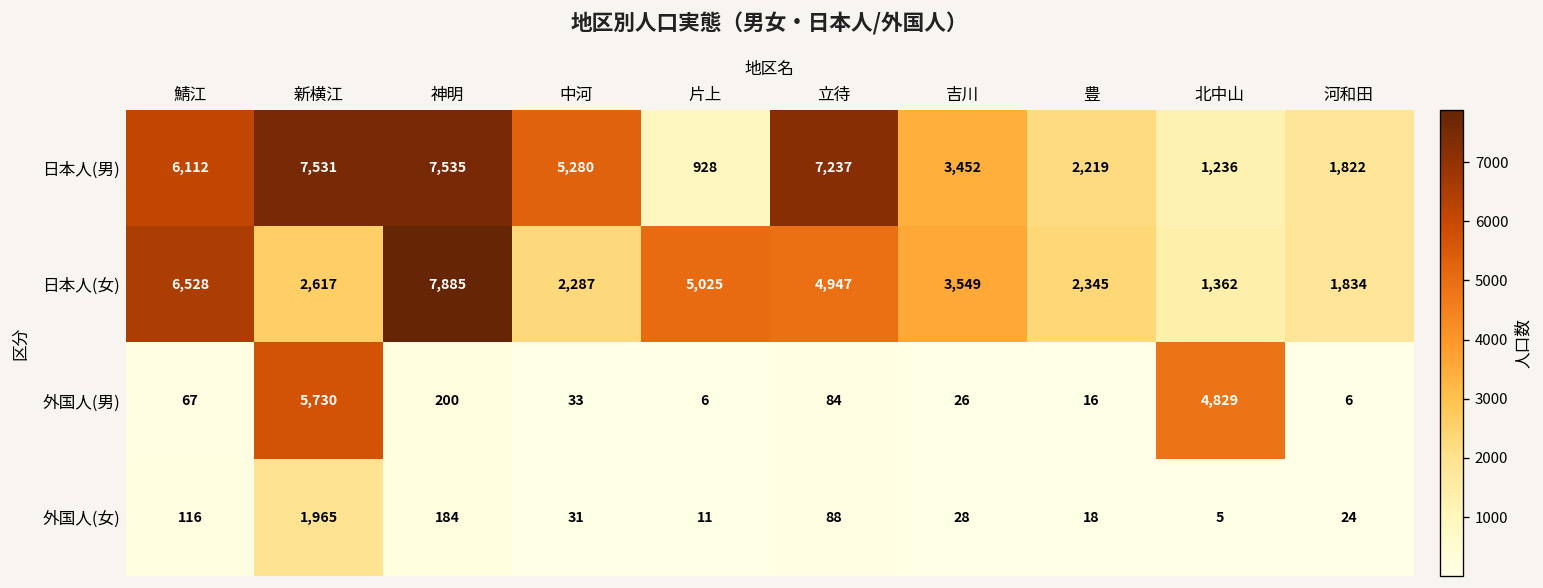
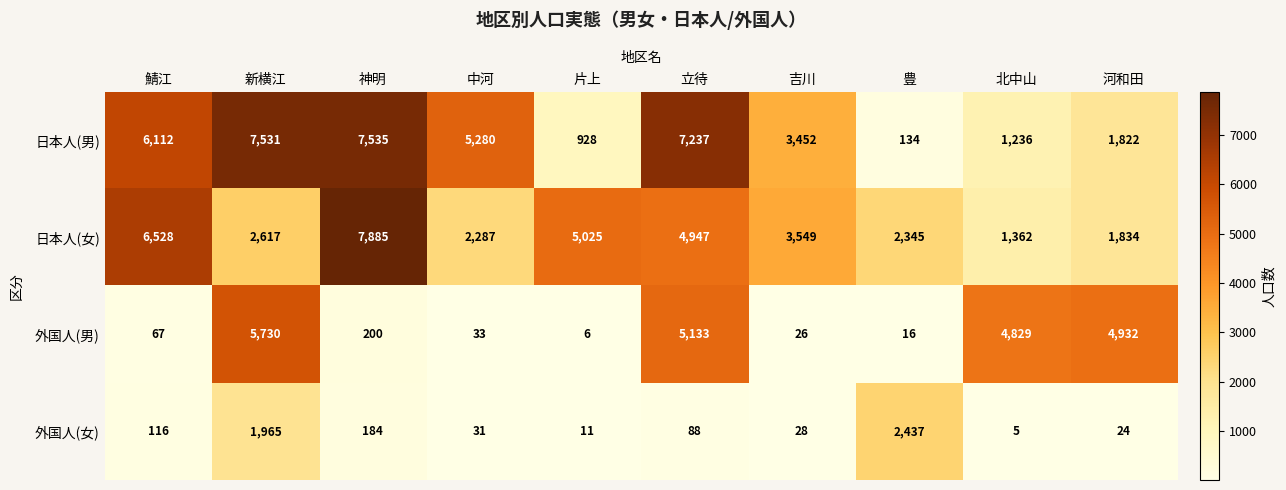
日本人(男), 豊: 2,219 -> 134
外国人(男), 立待: 84 -> 5,133
外国人(男), 河和田: 6 -> 4,932
外国人(女), 豊: 18 -> 2,437
